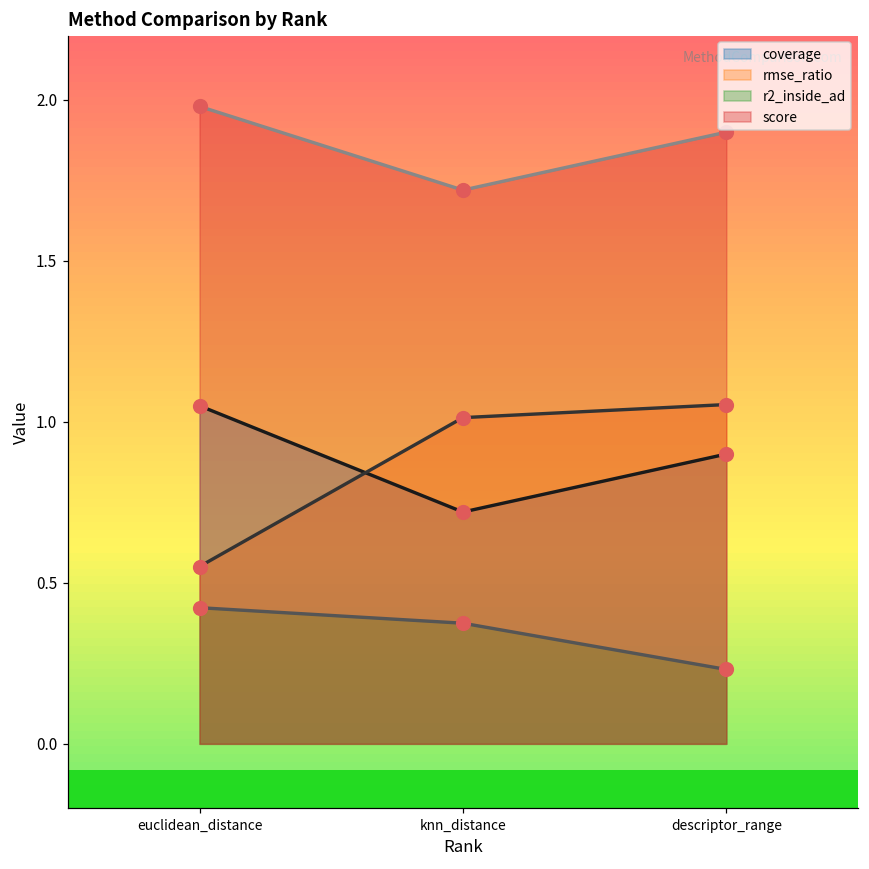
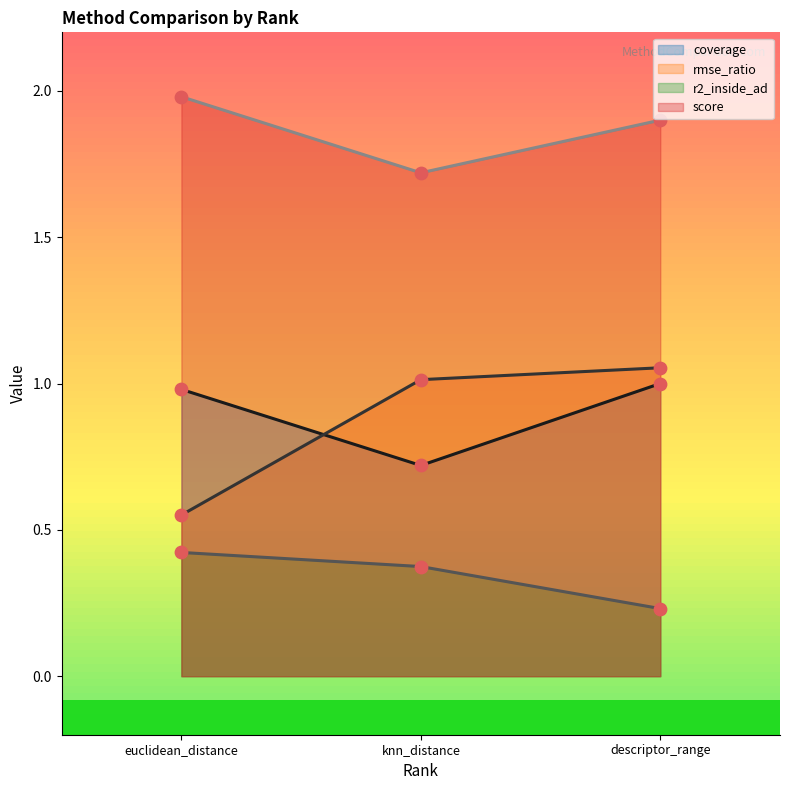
coverage, euclidean_distance: 1.05 -> 0.98
coverage, descriptor_range: 0.9 -> 1.0
